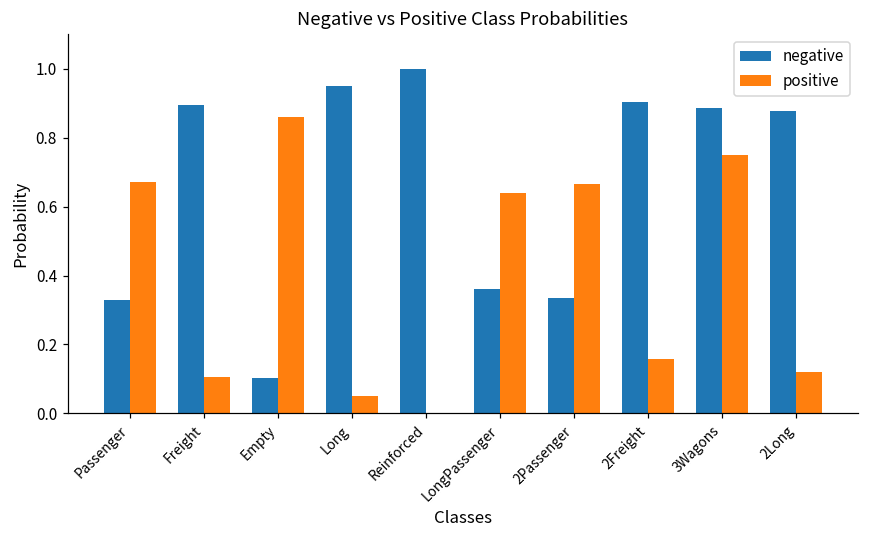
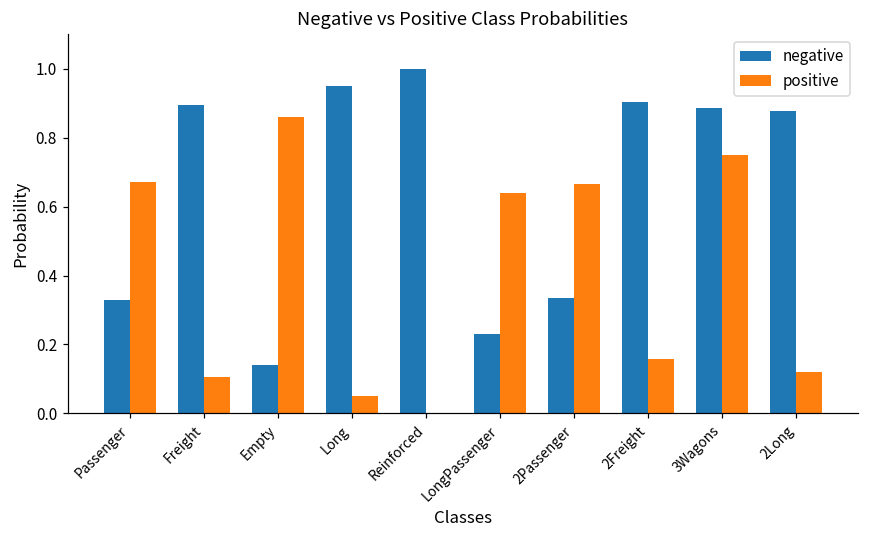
negative, Empty: 0.10 -> 0.14
negative, LongPassenger: 0.36 -> 0.23
